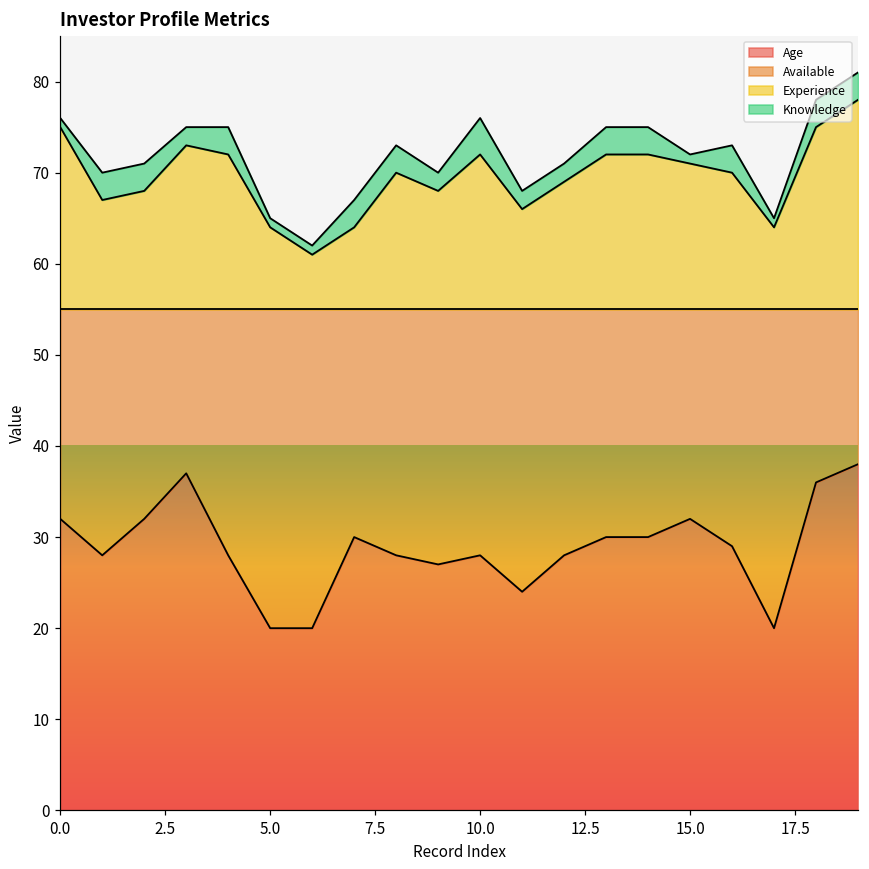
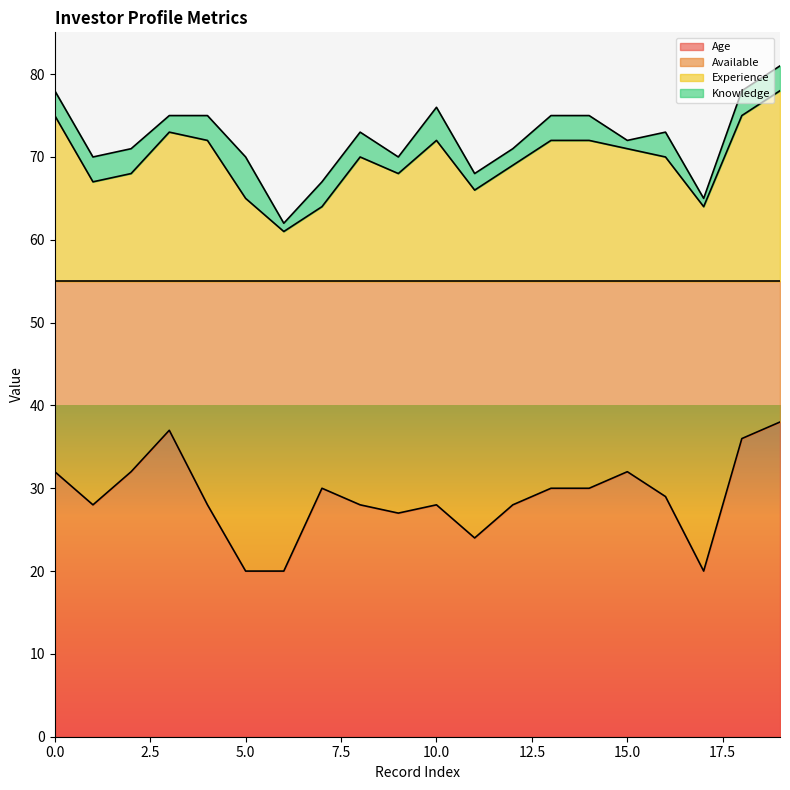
Knowledge, 0.0: 1 -> 3
Experience, 5.0: 64 -> 65
Knowledge, 5.0: 1 -> 5
